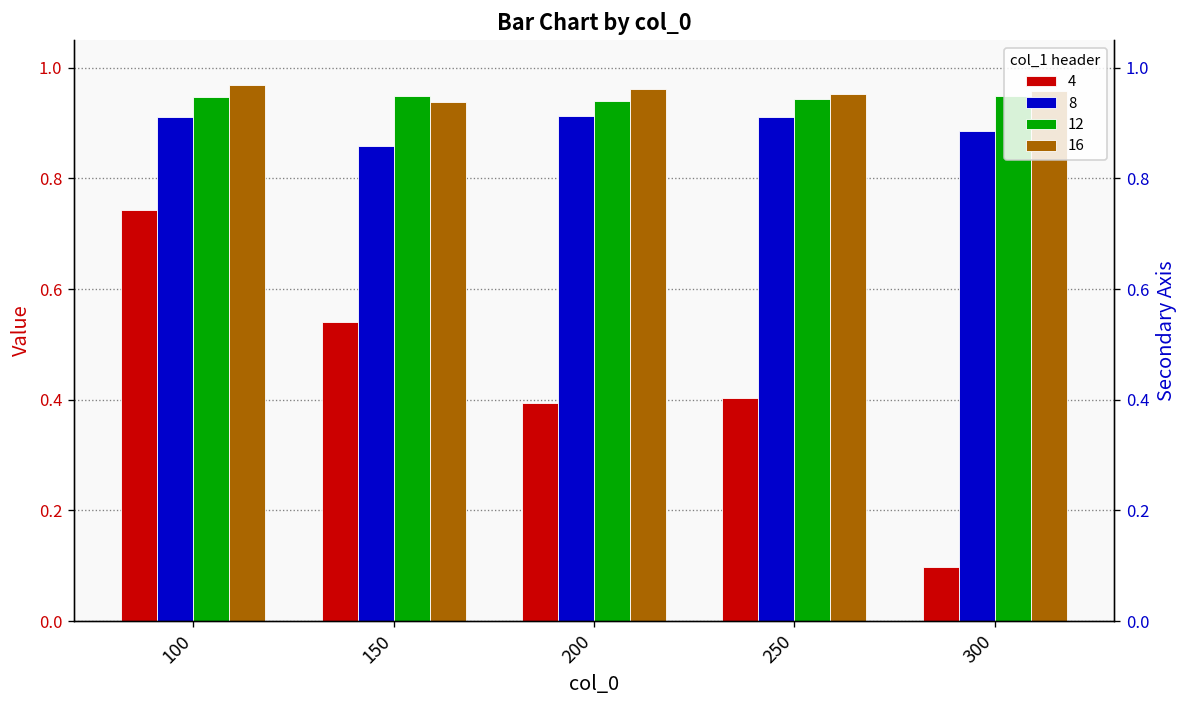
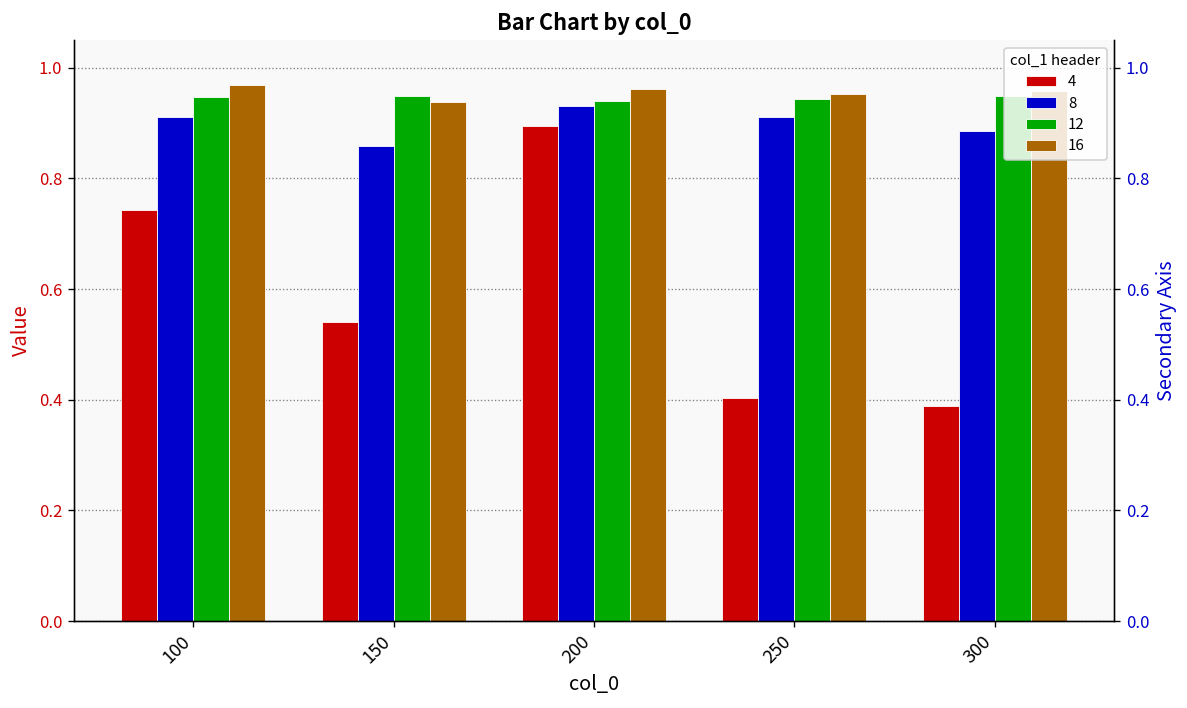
4, 200: 0.39 -> 0.90
8, 200: 0.91 -> 0.93
4, 300: 0.10 -> 0.39
